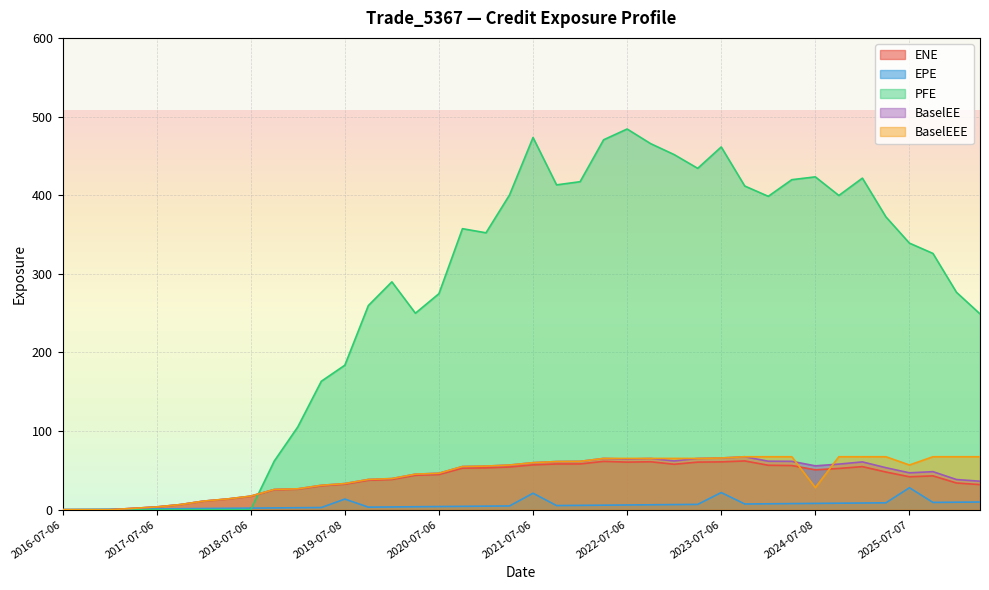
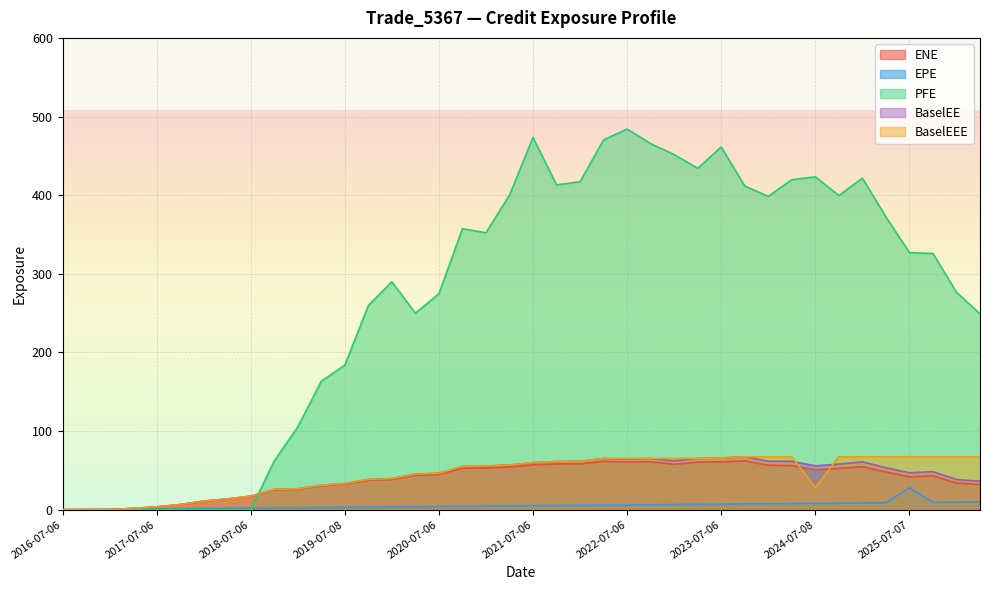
EPE, 2019-07-08: 10 -> 0
EPE, 2021-07-06: 20 -> 0
EPE, 2023-07-06: 20 -> 10
PFE, 2025-07-07: 340 -> 330
BaselEEE, 2025-07-07: 60 -> 70
